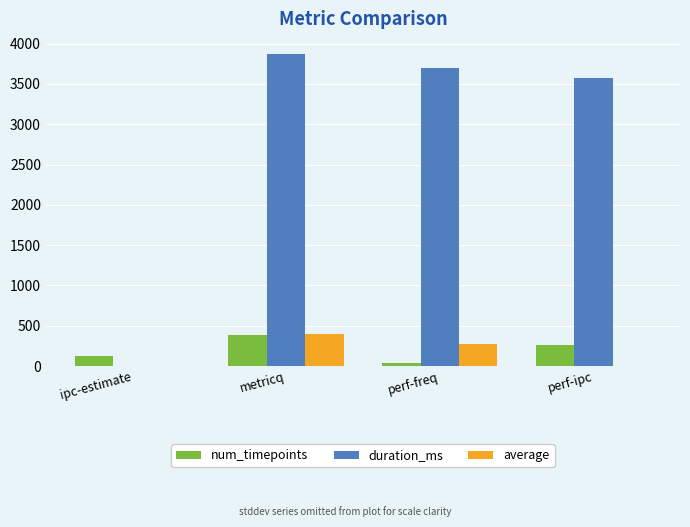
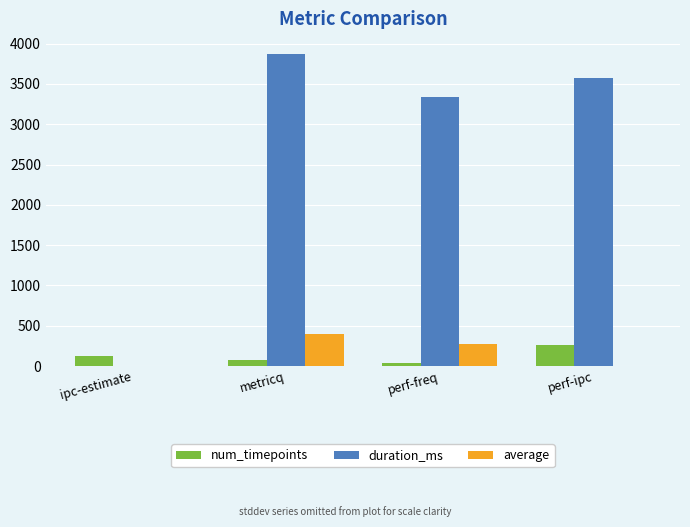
num_timepoints, metricq: 400 -> 100
duration_ms, perf-freq: 3700 -> 3300
